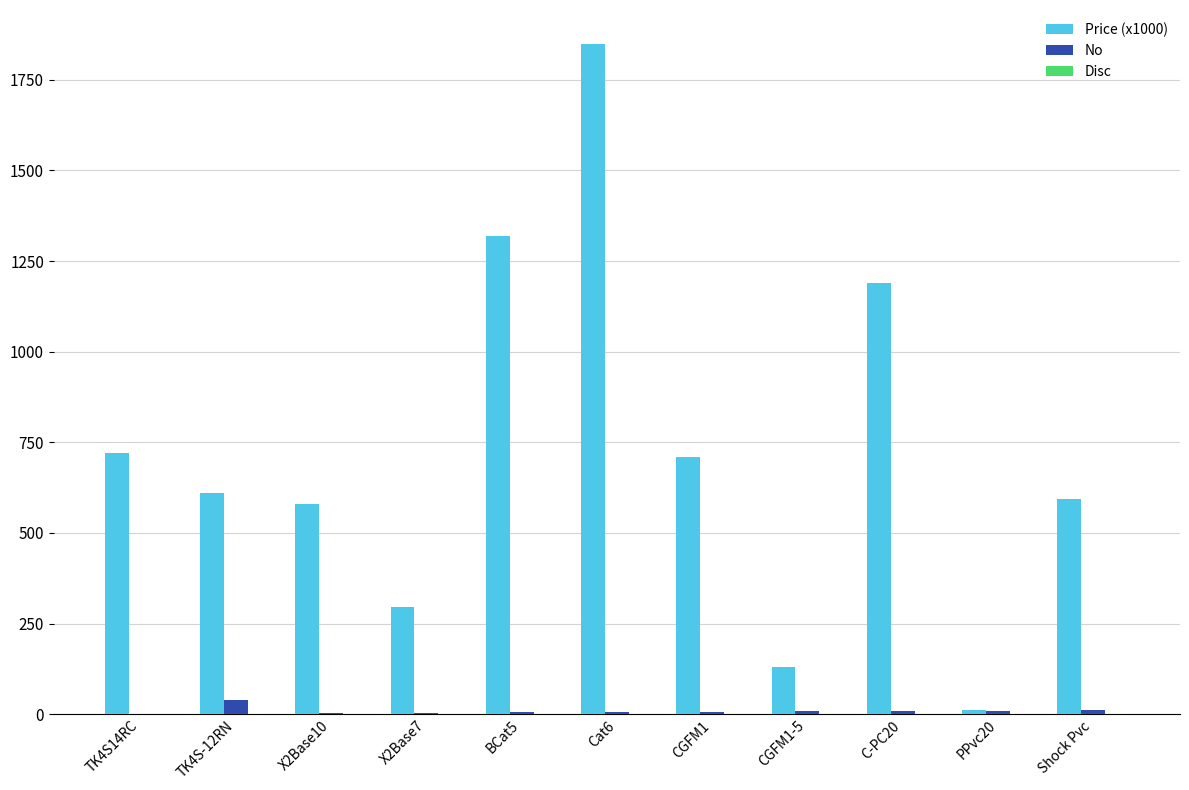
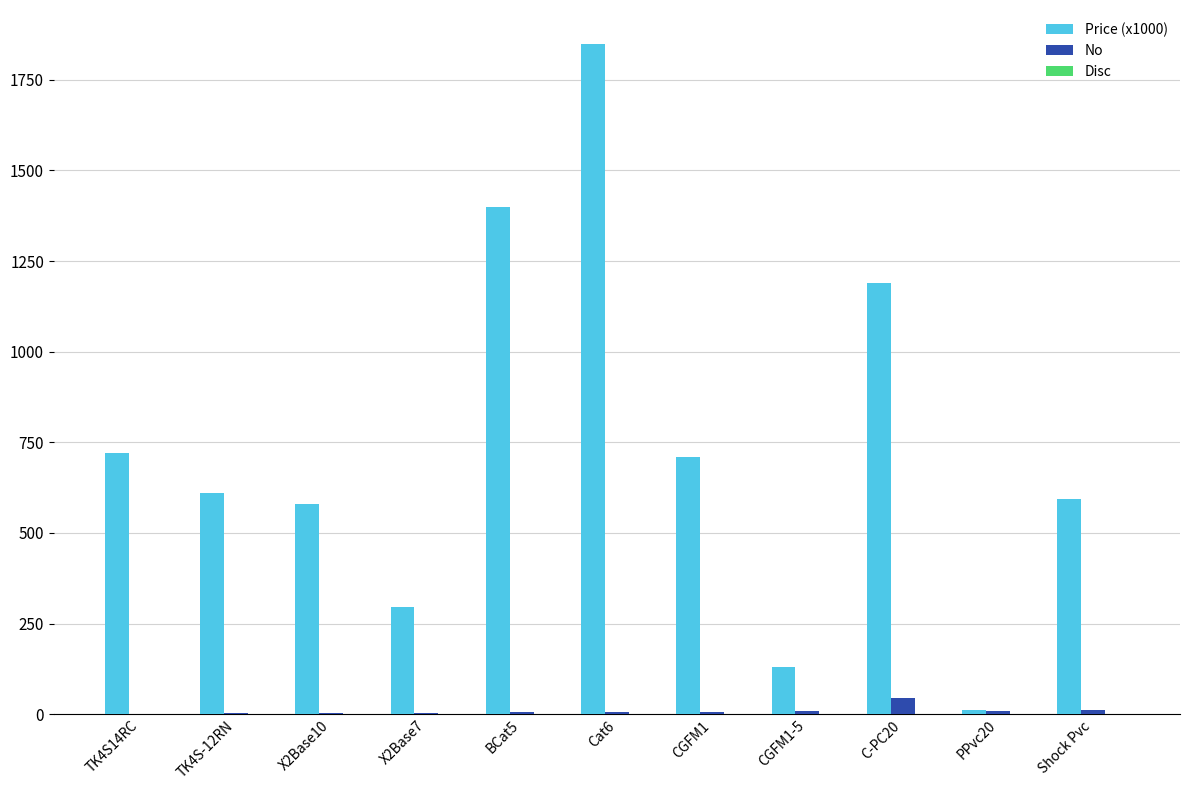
No, TK4S-12RN: 40 -> 0
Price (x1000), BCat5: 1320 -> 1400
No, C-PC20: 10 -> 50
